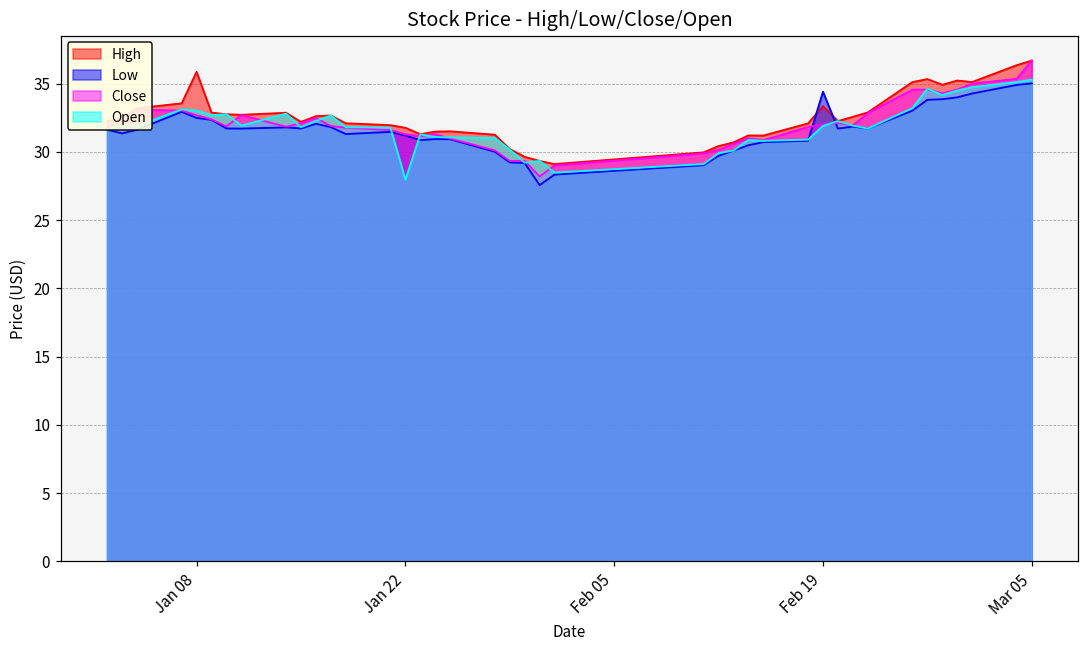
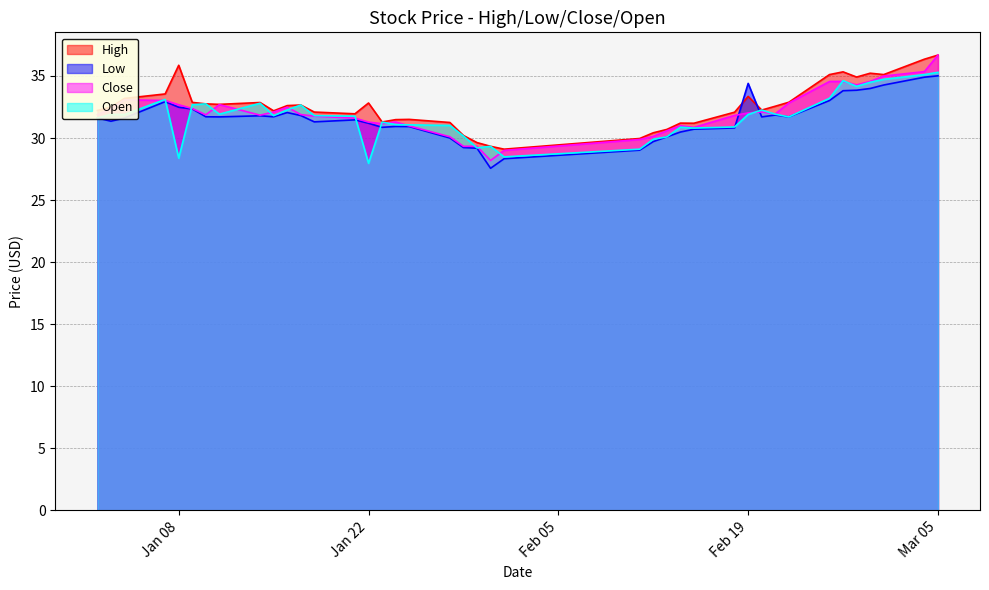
Open, Jan 08: 33.0 -> 28.4
High, Jan 22: 31.8 -> 32.8
